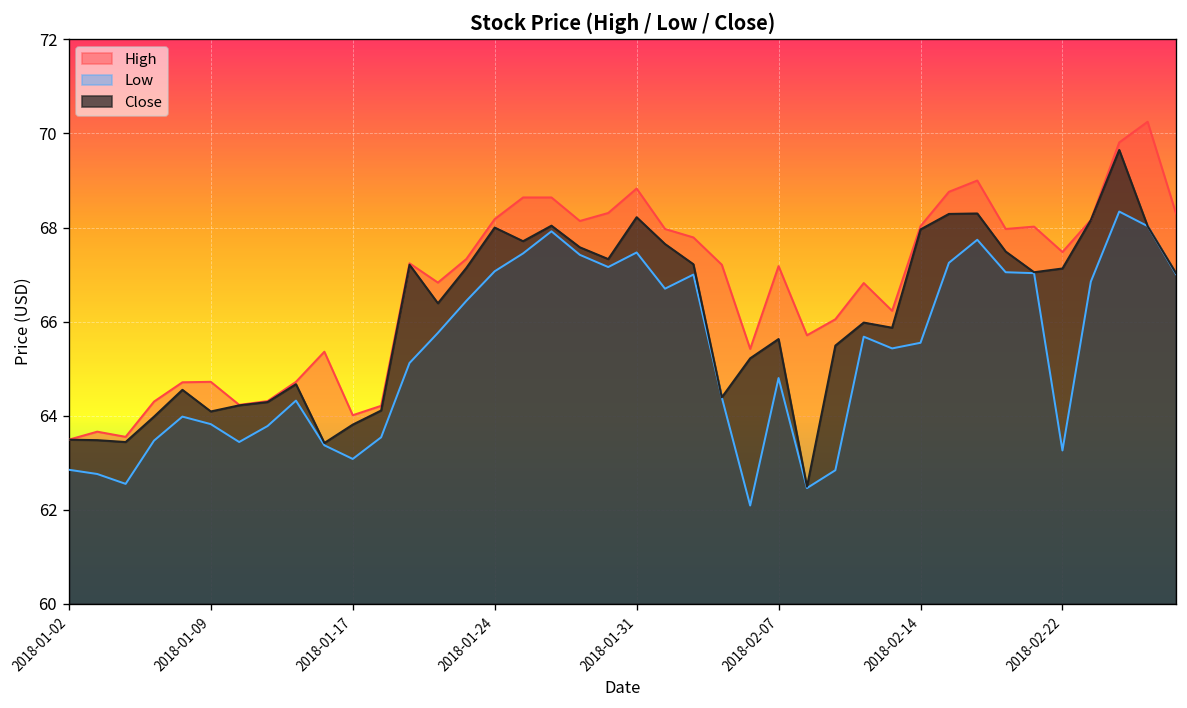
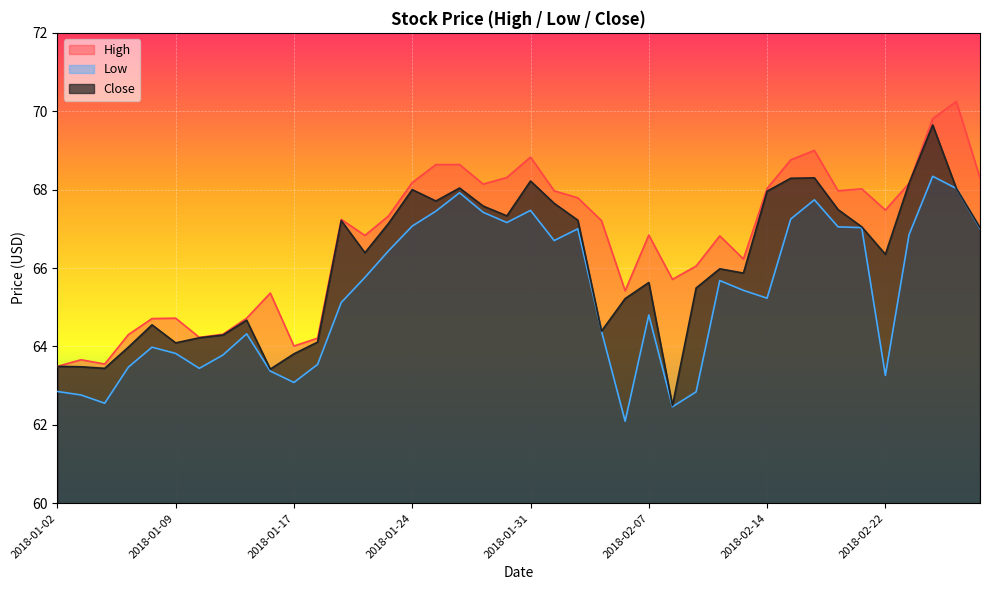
High, 2018-02-07: 67.2 -> 66.8
Low, 2018-02-14: 65.6 -> 65.2
Close, 2018-02-22: 67.1 -> 66.4
